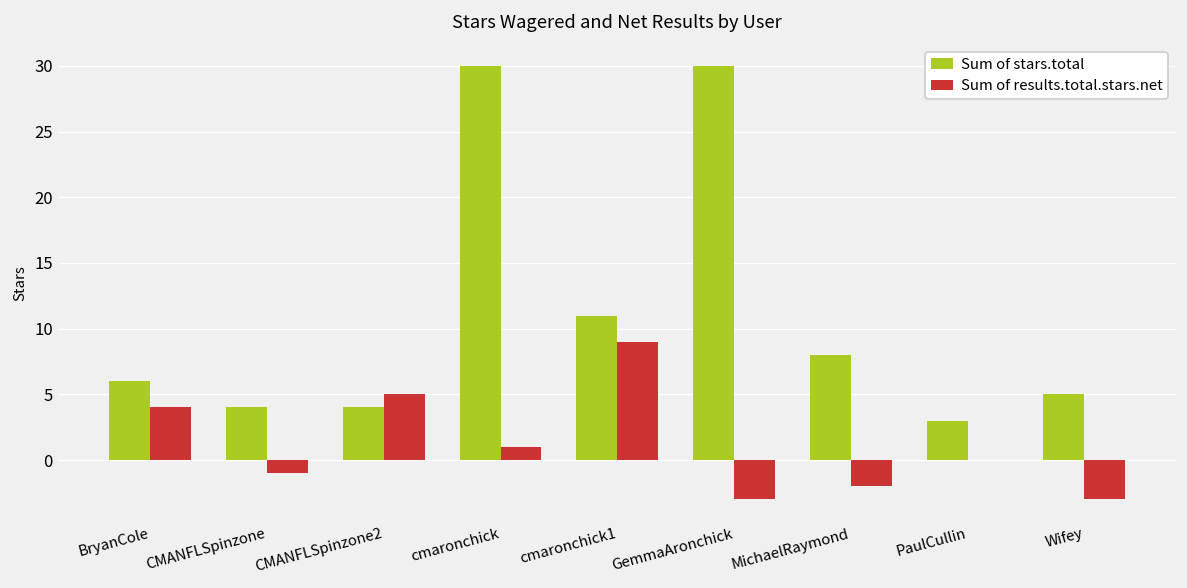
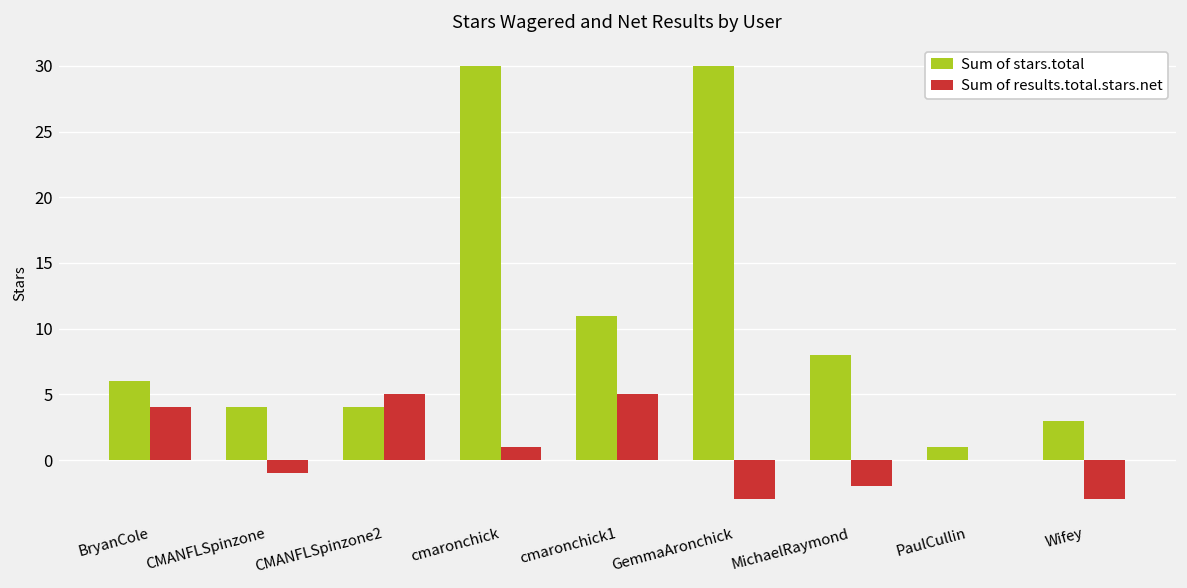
Sum of results.total.stars.net, cmaronchick1: 9 -> 5
Sum of stars.total, PaulCullin: 3 -> 1
Sum of stars.total, Wifey: 5 -> 3
